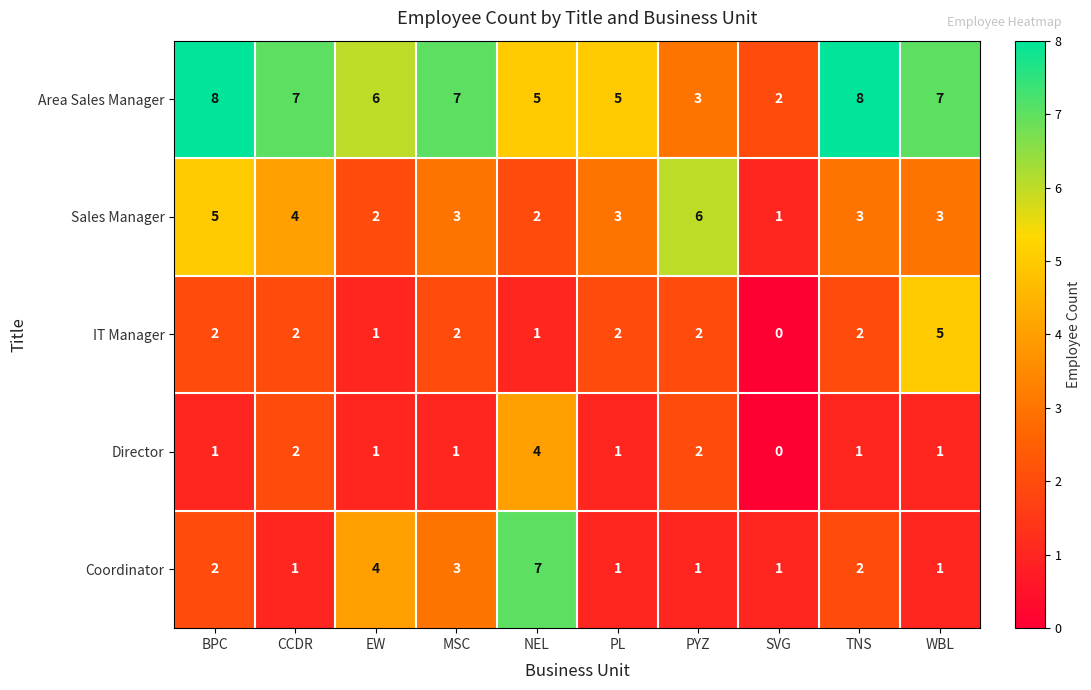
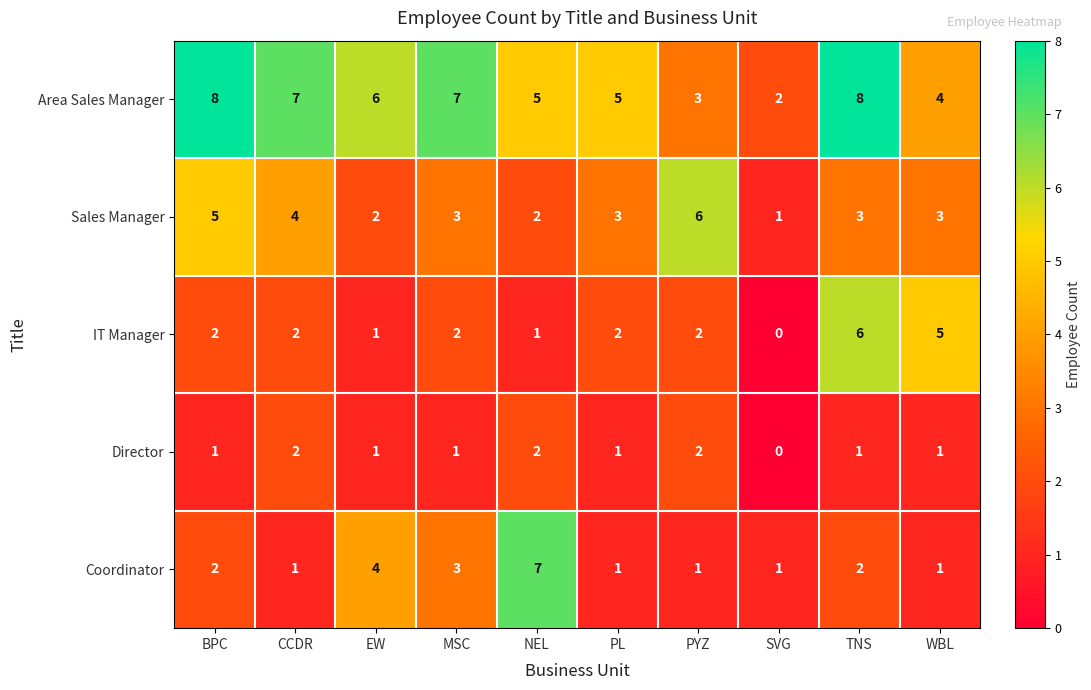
Area Sales Manager, WBL: 7 -> 4
IT Manager, TNS: 2 -> 6
Director, NEL: 4 -> 2
